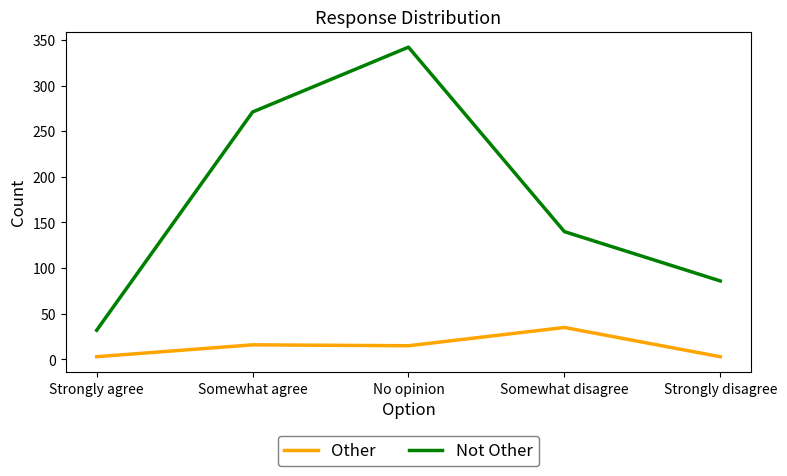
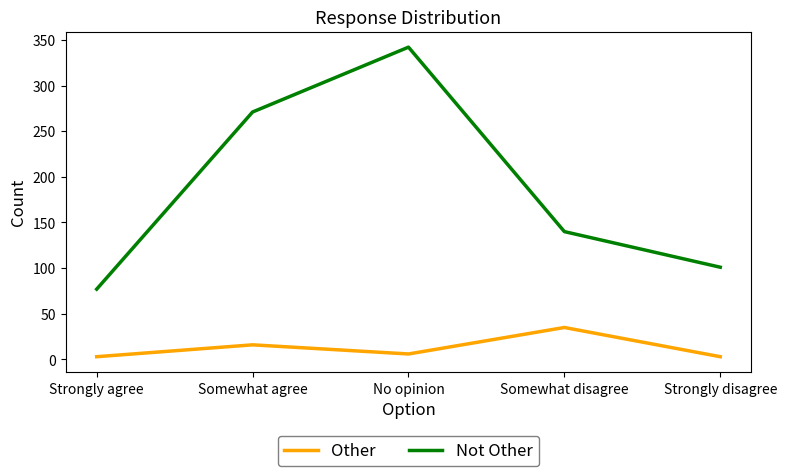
Not Other, Strongly agree: 30 -> 80
Other, No opinion: 20 -> 10
Not Other, Strongly disagree: 90 -> 100
